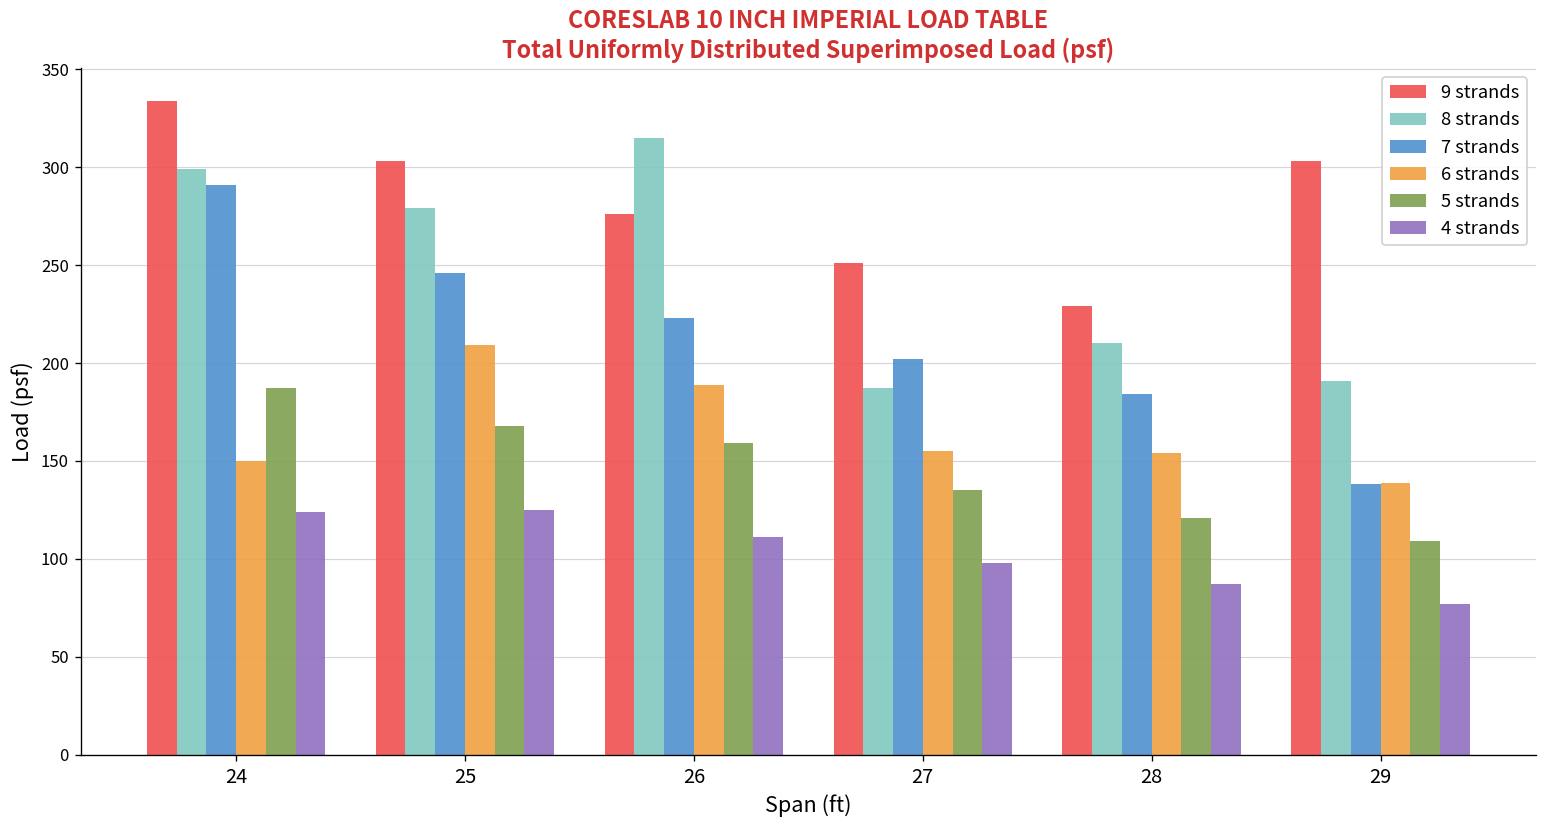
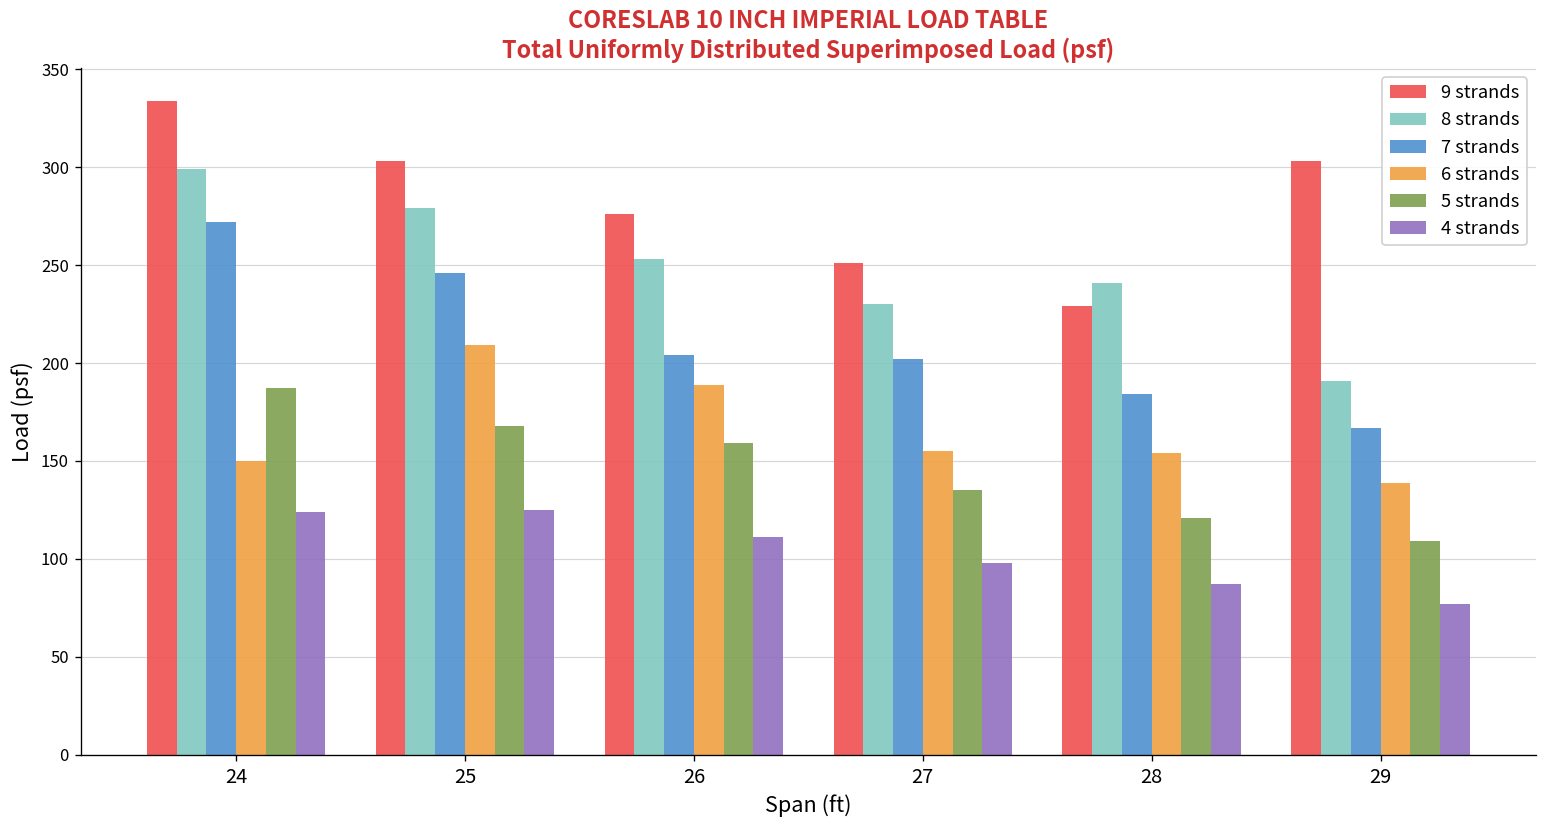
7 strands, 24: 291 -> 272
8 strands, 26: 315 -> 253
7 strands, 26: 223 -> 204
8 strands, 27: 187 -> 230
8 strands, 28: 210 -> 241
7 strands, 29: 138 -> 167
